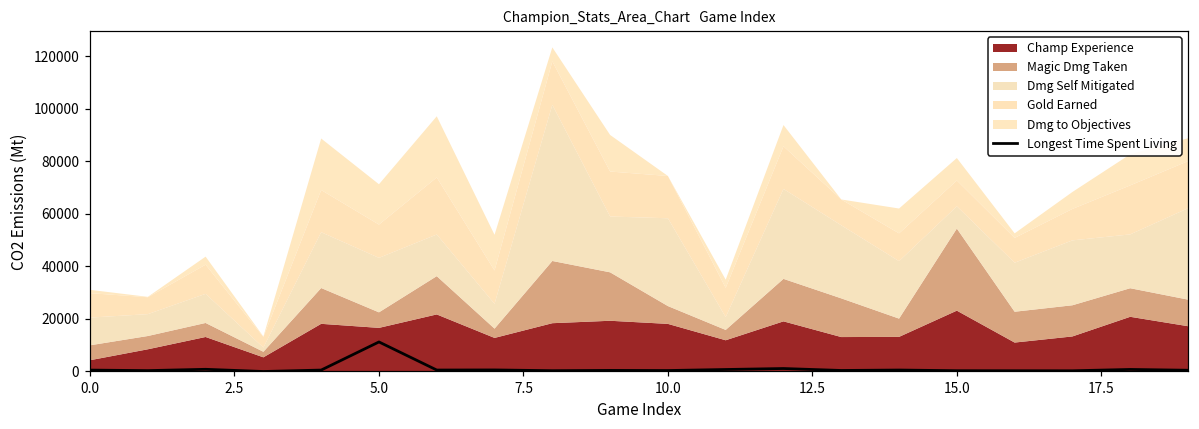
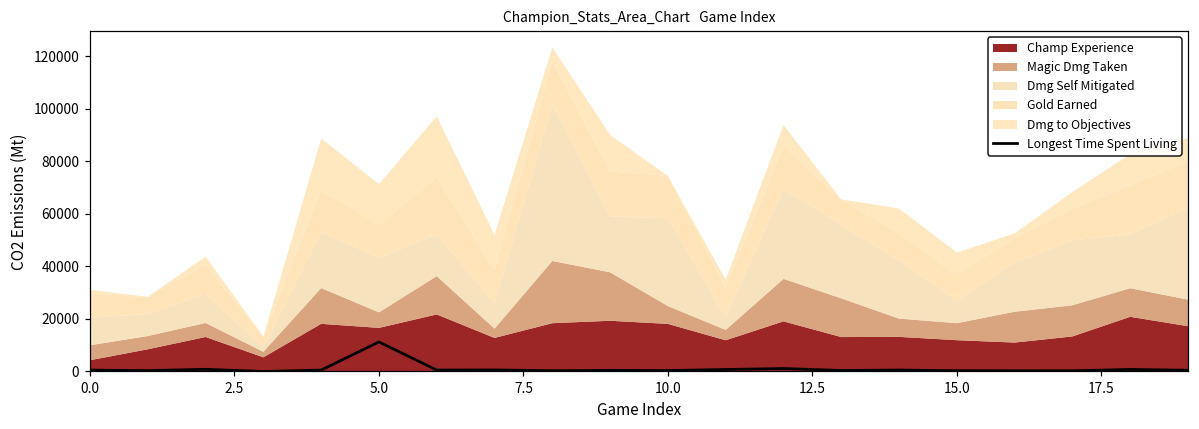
Champ Experience, 15.0: 23000 -> 12000
Magic Dmg Taken, 15.0: 31000 -> 6000
